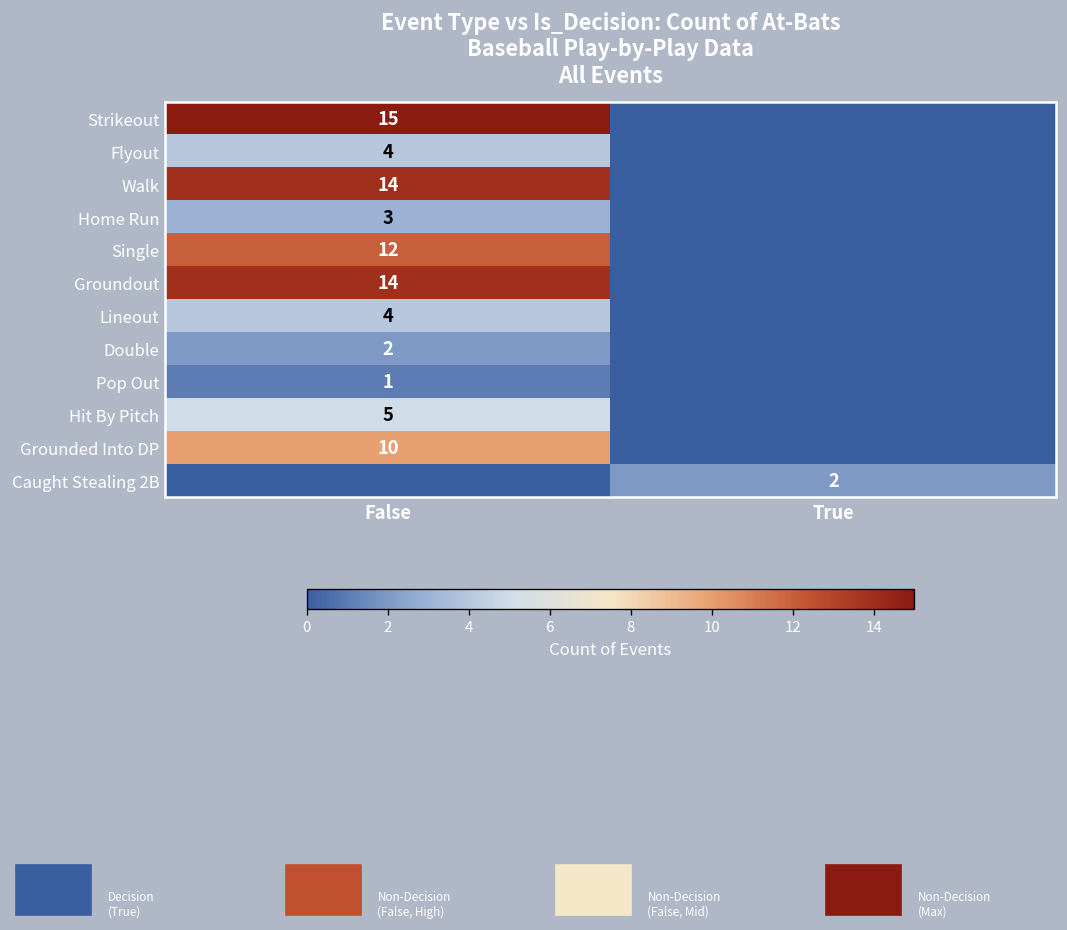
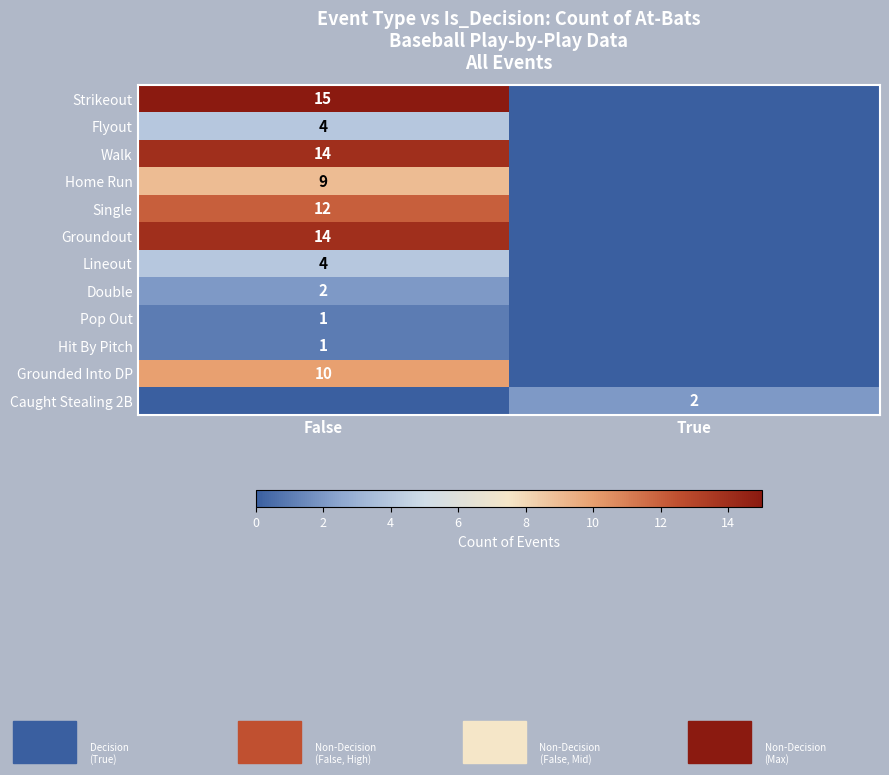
Home Run, False: 3 -> 9
Hit By Pitch, False: 5 -> 1
